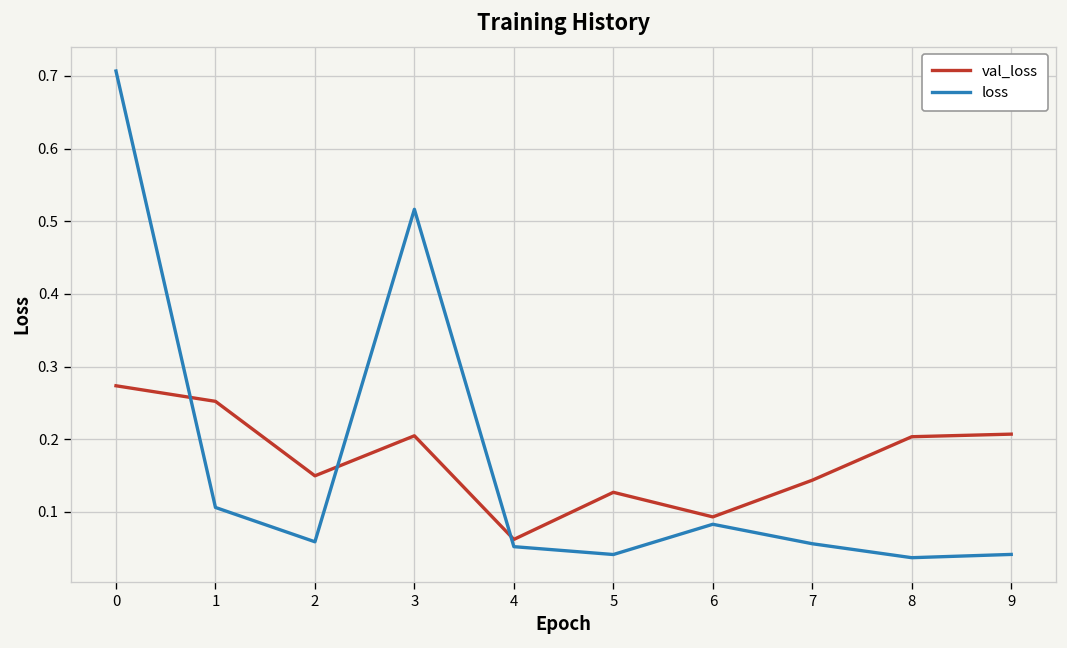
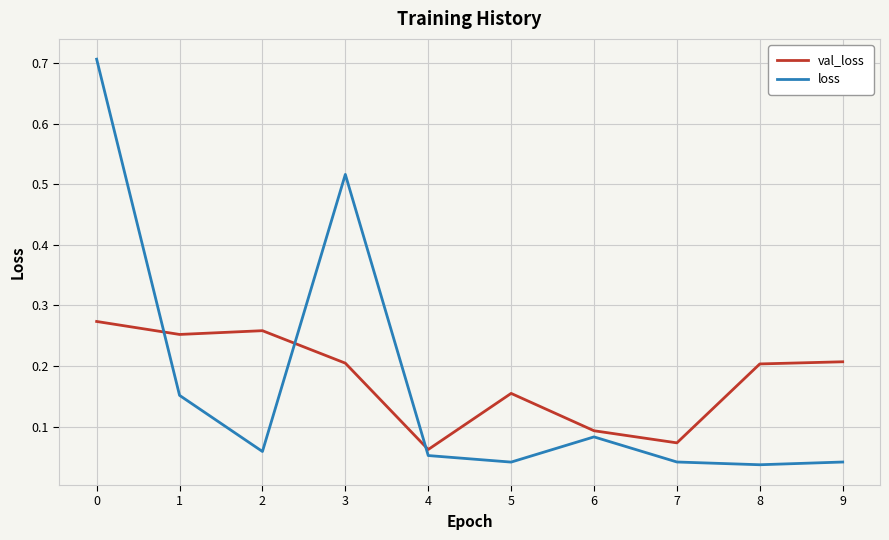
loss, 1: 0.11 -> 0.15
val_loss, 2: 0.15 -> 0.26
val_loss, 5: 0.13 -> 0.15
val_loss, 7: 0.14 -> 0.07
loss, 7: 0.06 -> 0.04
